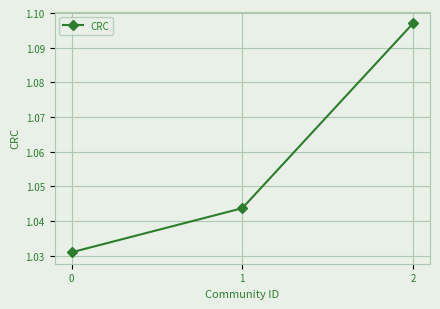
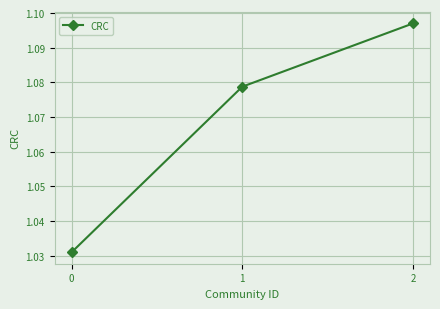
1: 1.044 -> 1.079
